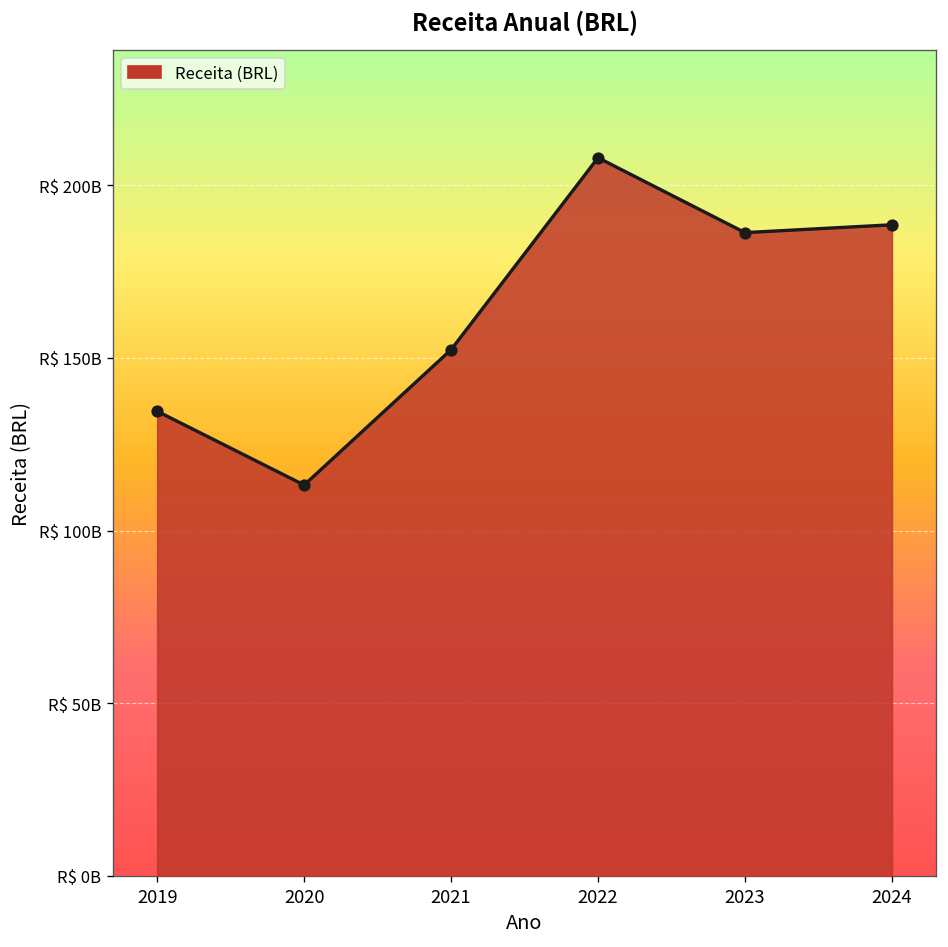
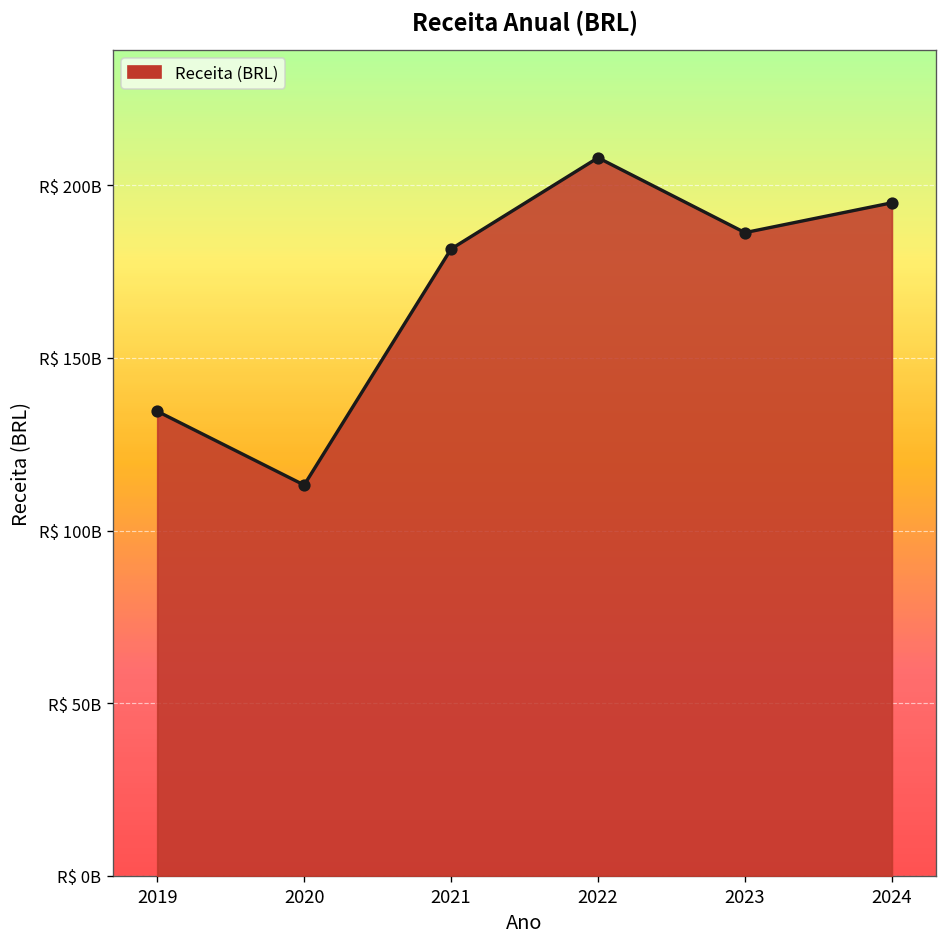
2021: R$ 152000000000 -> R$ 182000000000
2024: R$ 189000000000 -> R$ 195000000000
